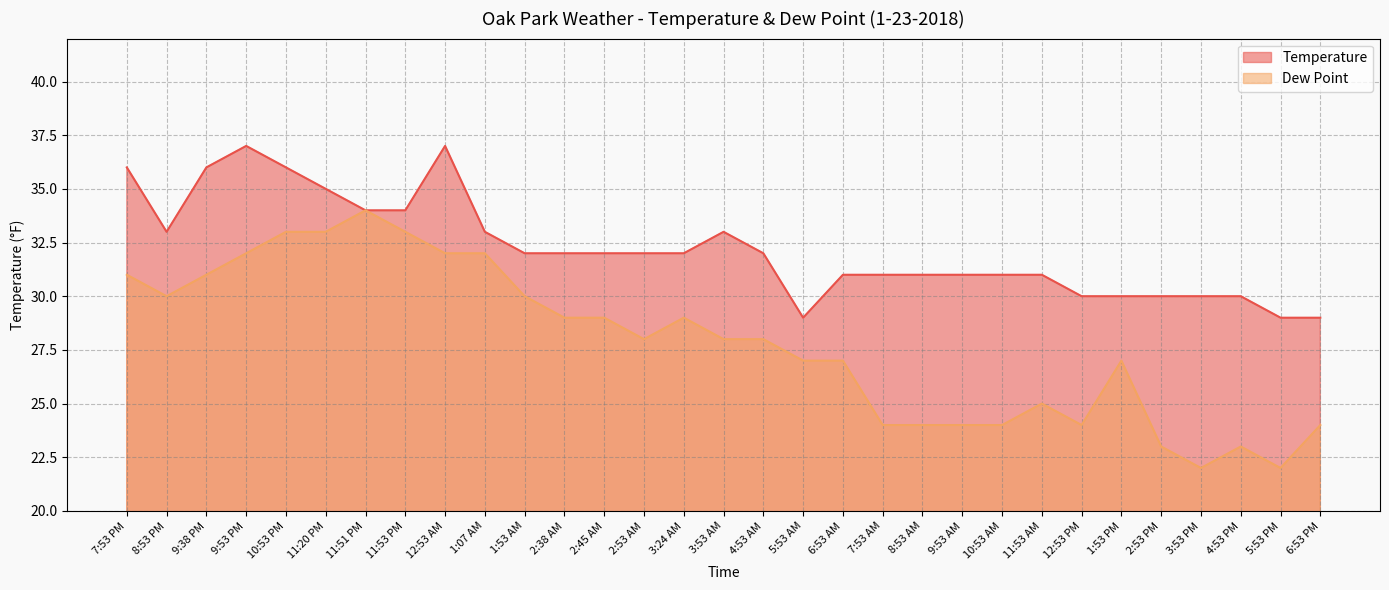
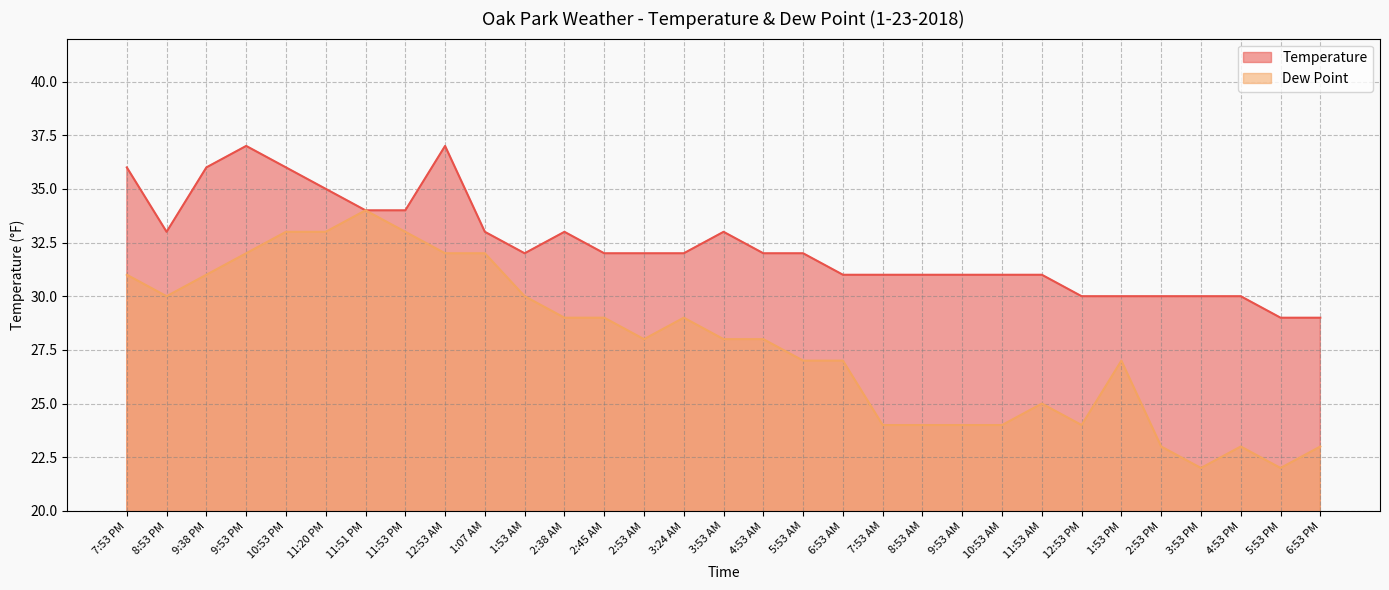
Temperature, 2:38 AM: 32 -> 33
Temperature, 5:53 AM: 29 -> 32
Dew Point, 6:53 PM: 24 -> 23
